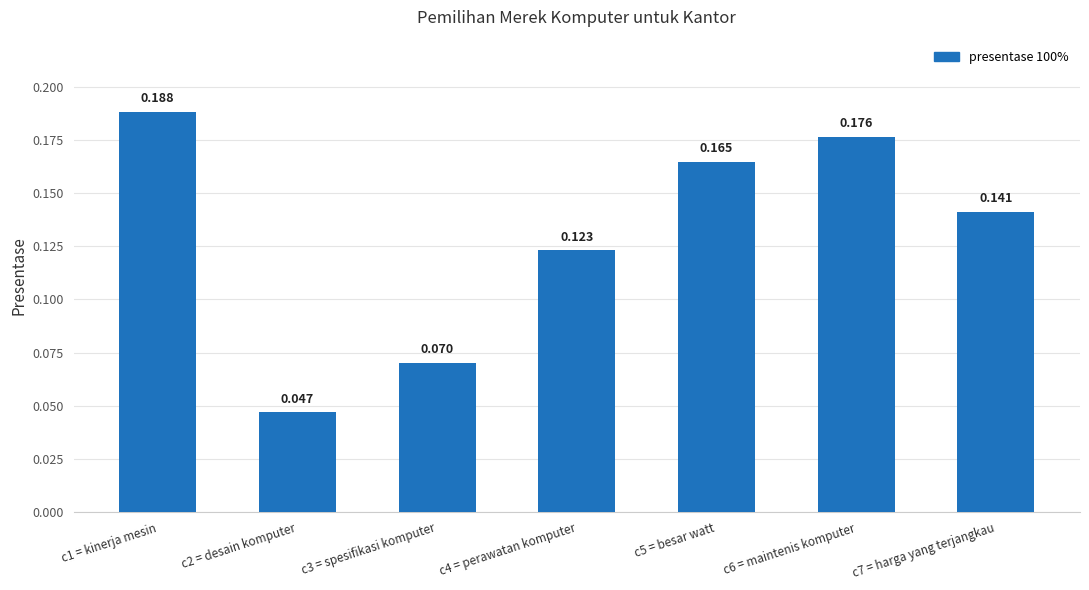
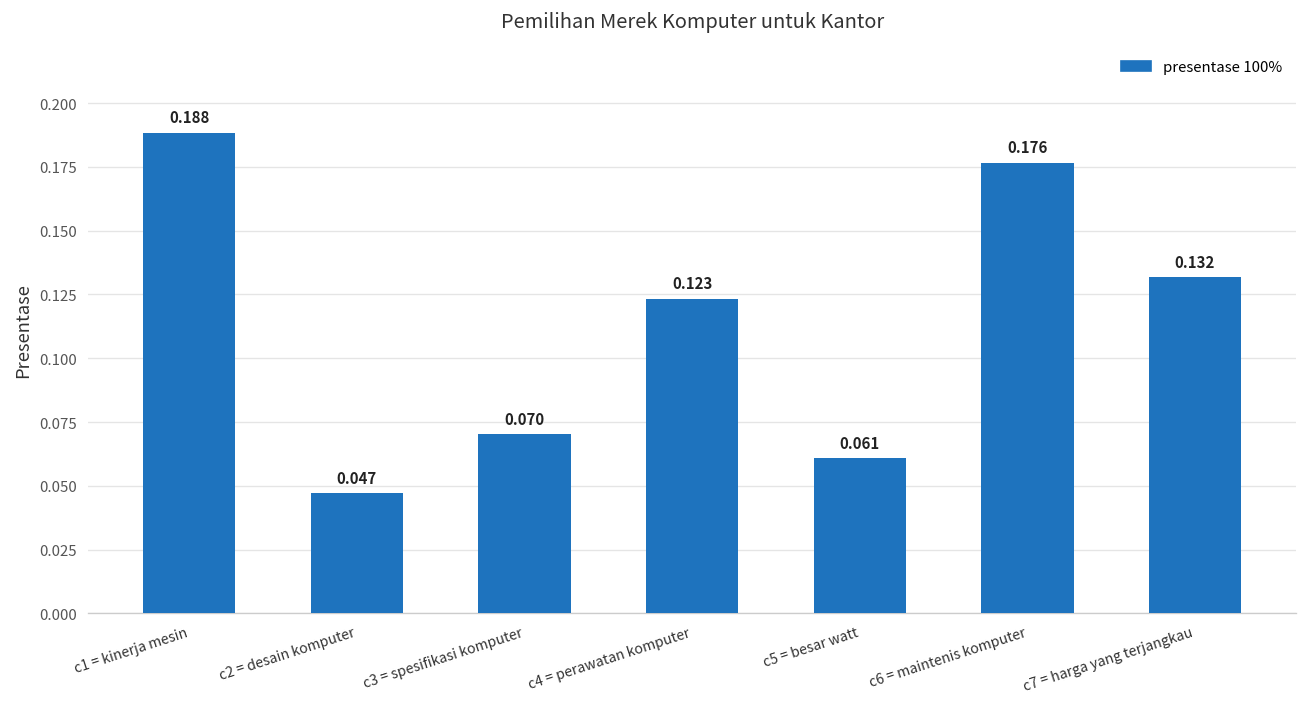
c5 = besar watt: 0.165 -> 0.061
c7 = harga yang terjangkau: 0.141 -> 0.132
